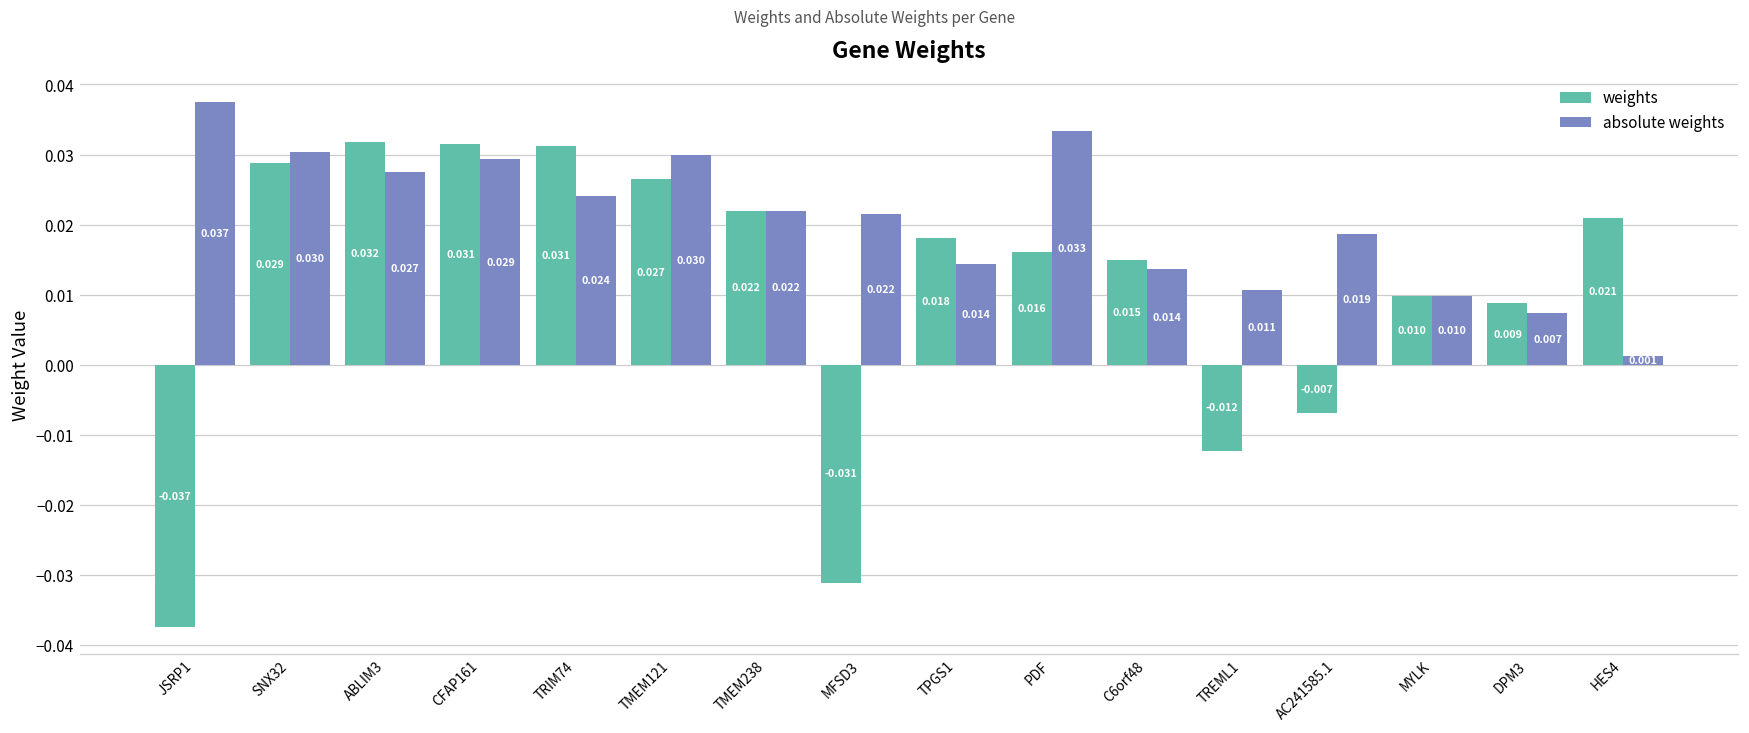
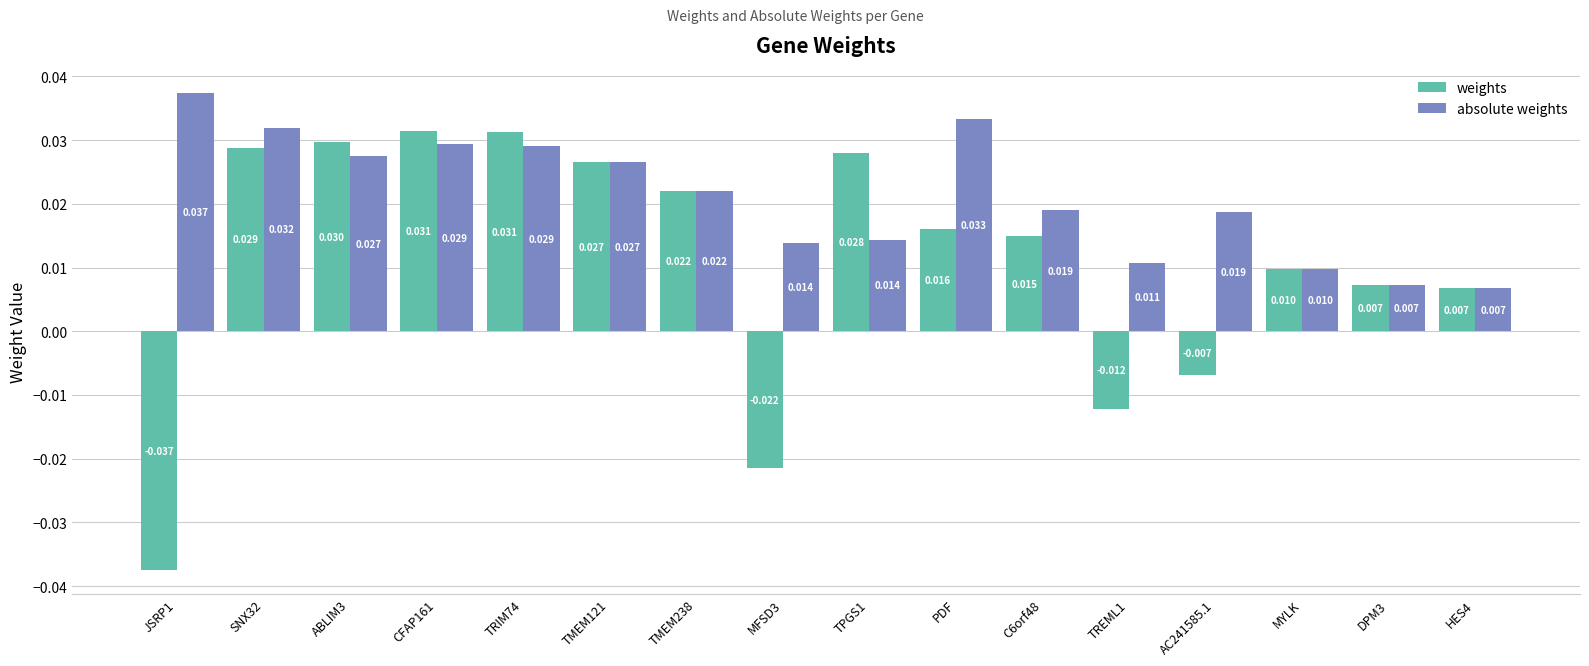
absolute weights, SNX32: 0.030 -> 0.032
weights, ABLIM3: 0.032 -> 0.030
absolute weights, TRIM74: 0.024 -> 0.029
absolute weights, TMEM121: 0.030 -> 0.027
weights, MFSD3: -0.031 -> -0.022
absolute weights, MFSD3: 0.022 -> 0.014
weights, TPGS1: 0.018 -> 0.028
absolute weights, C6orf48: 0.014 -> 0.019
weights, DPM3: 0.009 -> 0.007
weights, HES4: 0.021 -> 0.007
absolute weights, HES4: 0.001 -> 0.007
